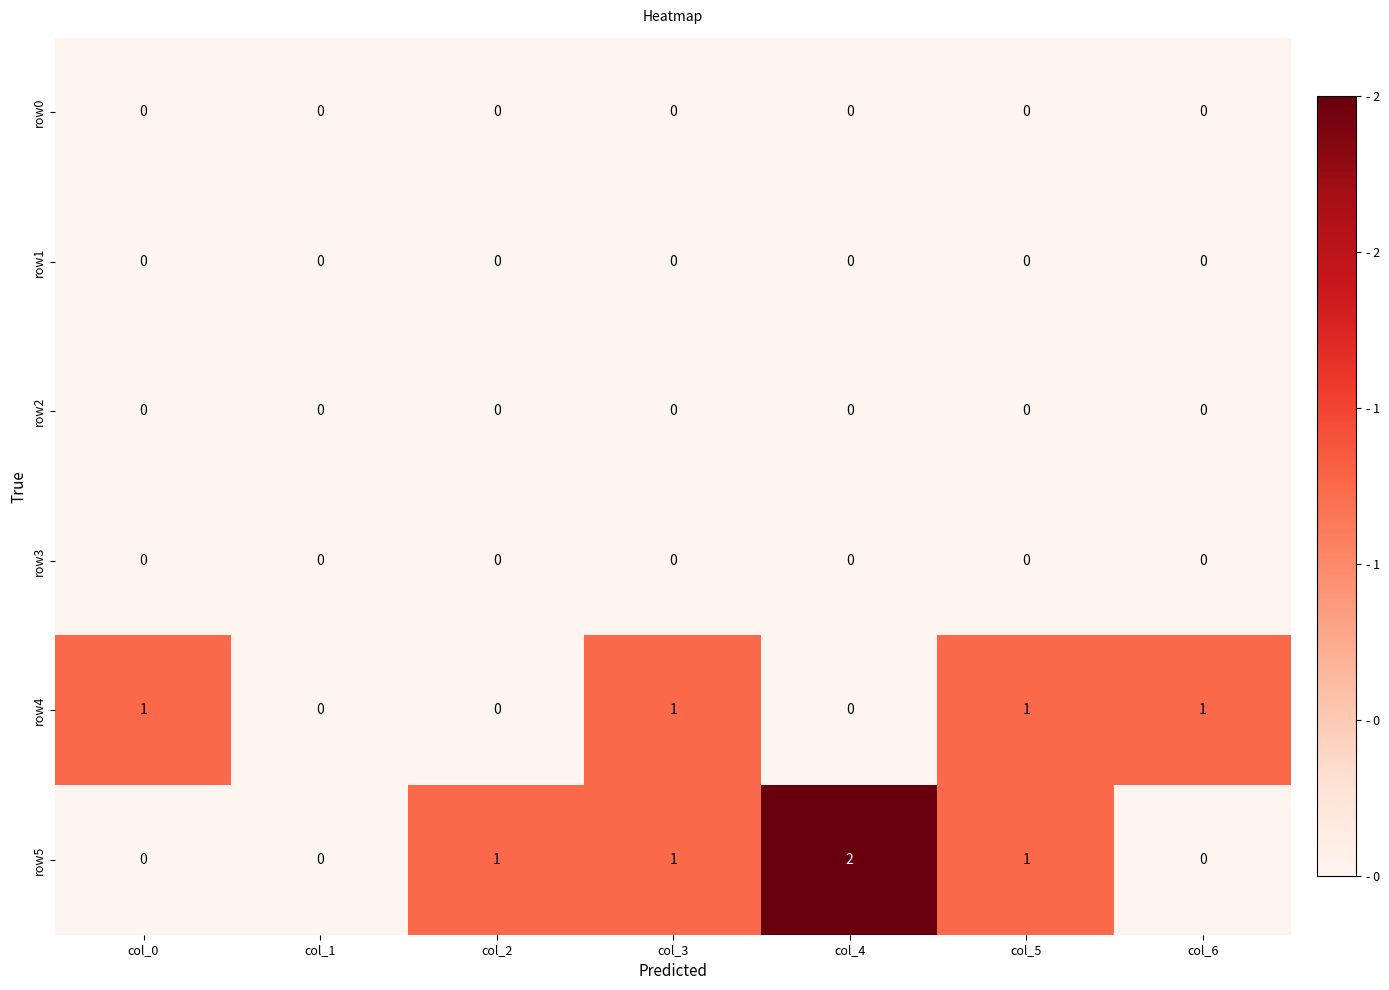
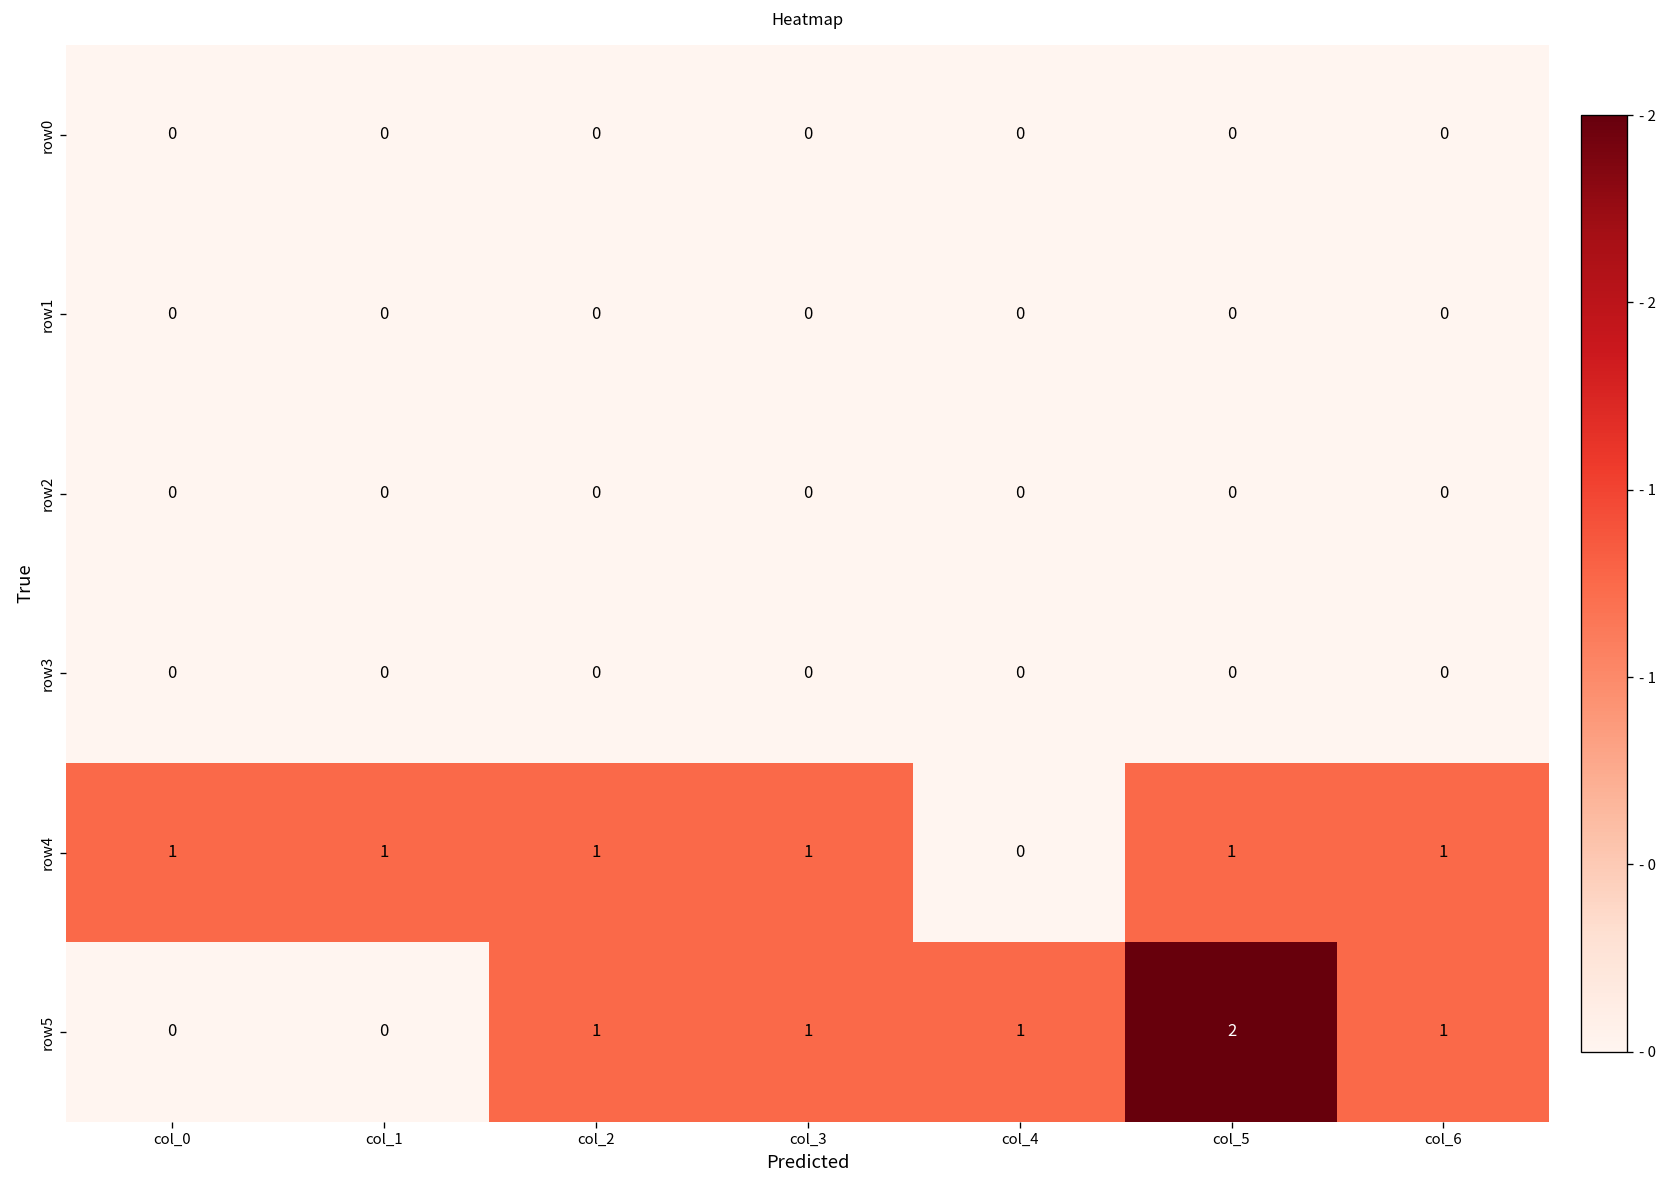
row4, col_1: 0 -> 1
row4, col_2: 0 -> 1
row5, col_4: 2 -> 1
row5, col_5: 1 -> 2
row5, col_6: 0 -> 1
